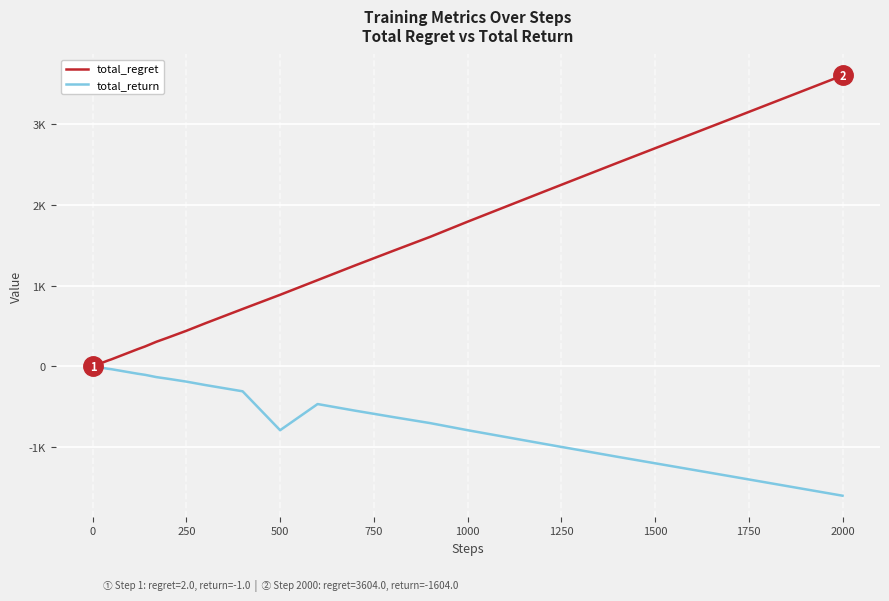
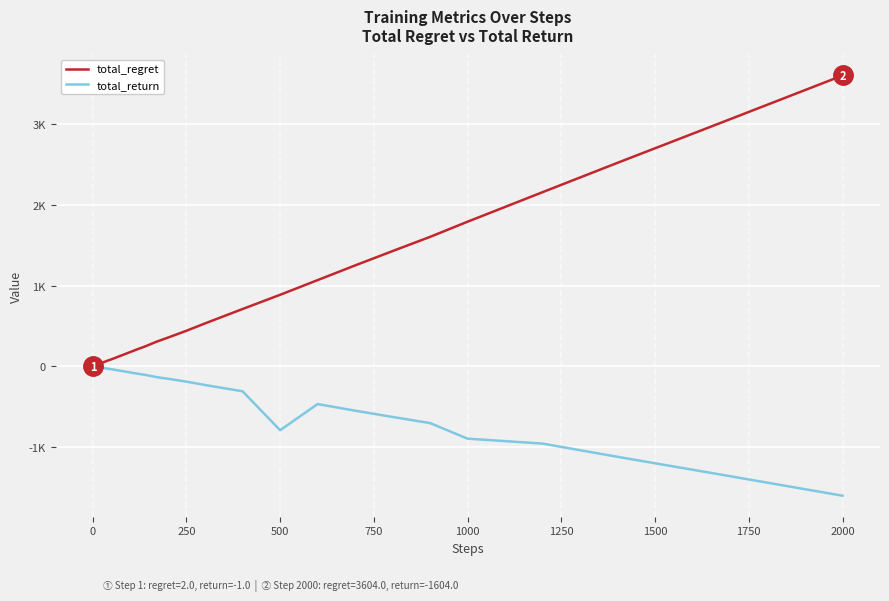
total_return, 1000: -800 -> -900
